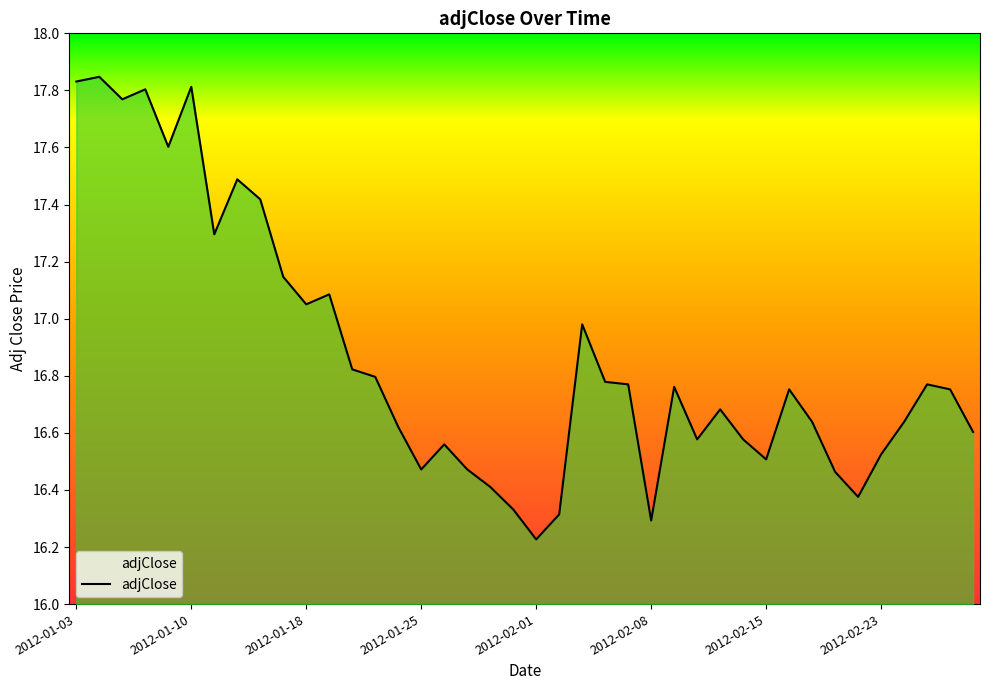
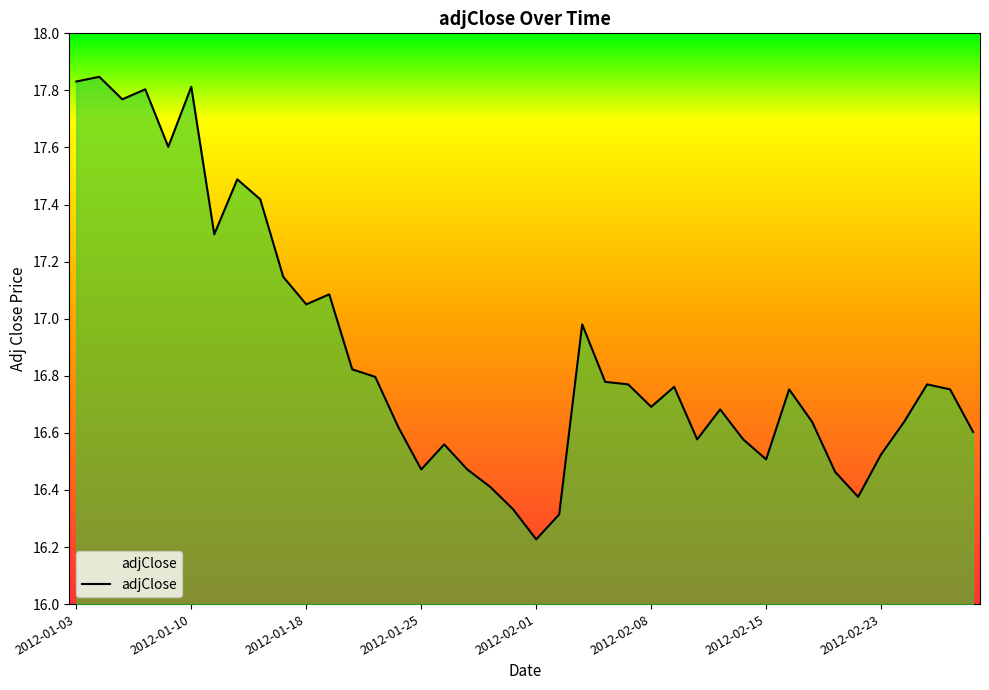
2012-02-08: 16.29 -> 16.69
